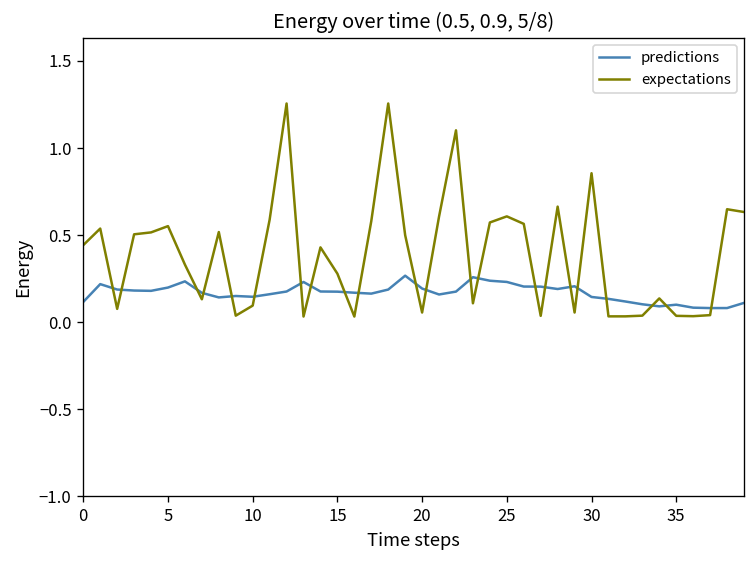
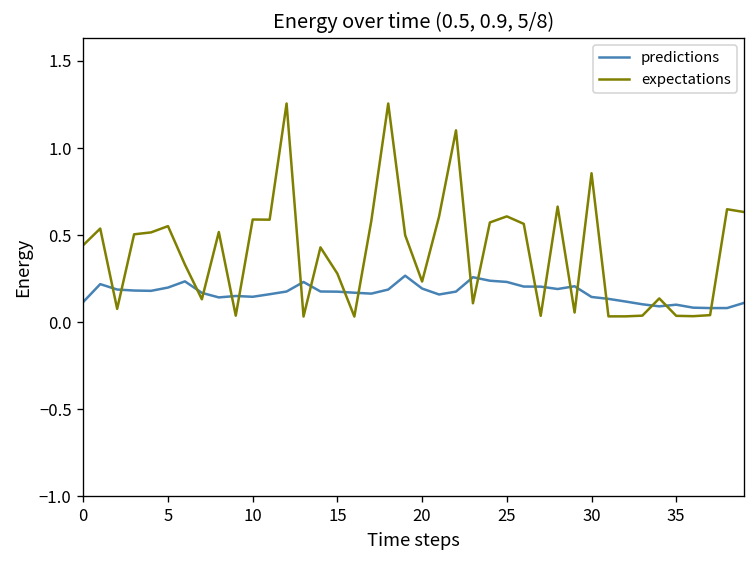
expectations, 10: 0.10 -> 0.59
expectations, 20: 0.06 -> 0.23
